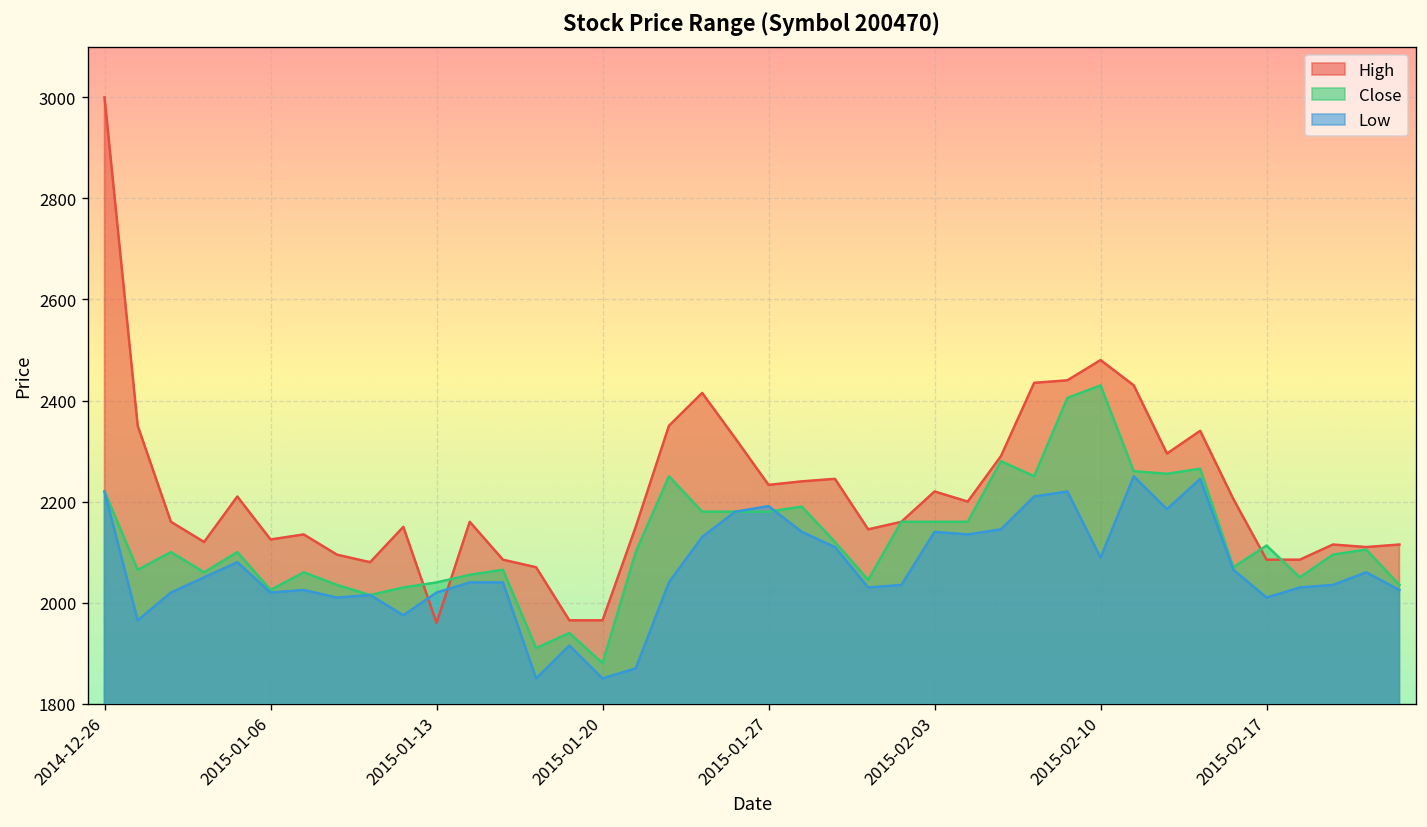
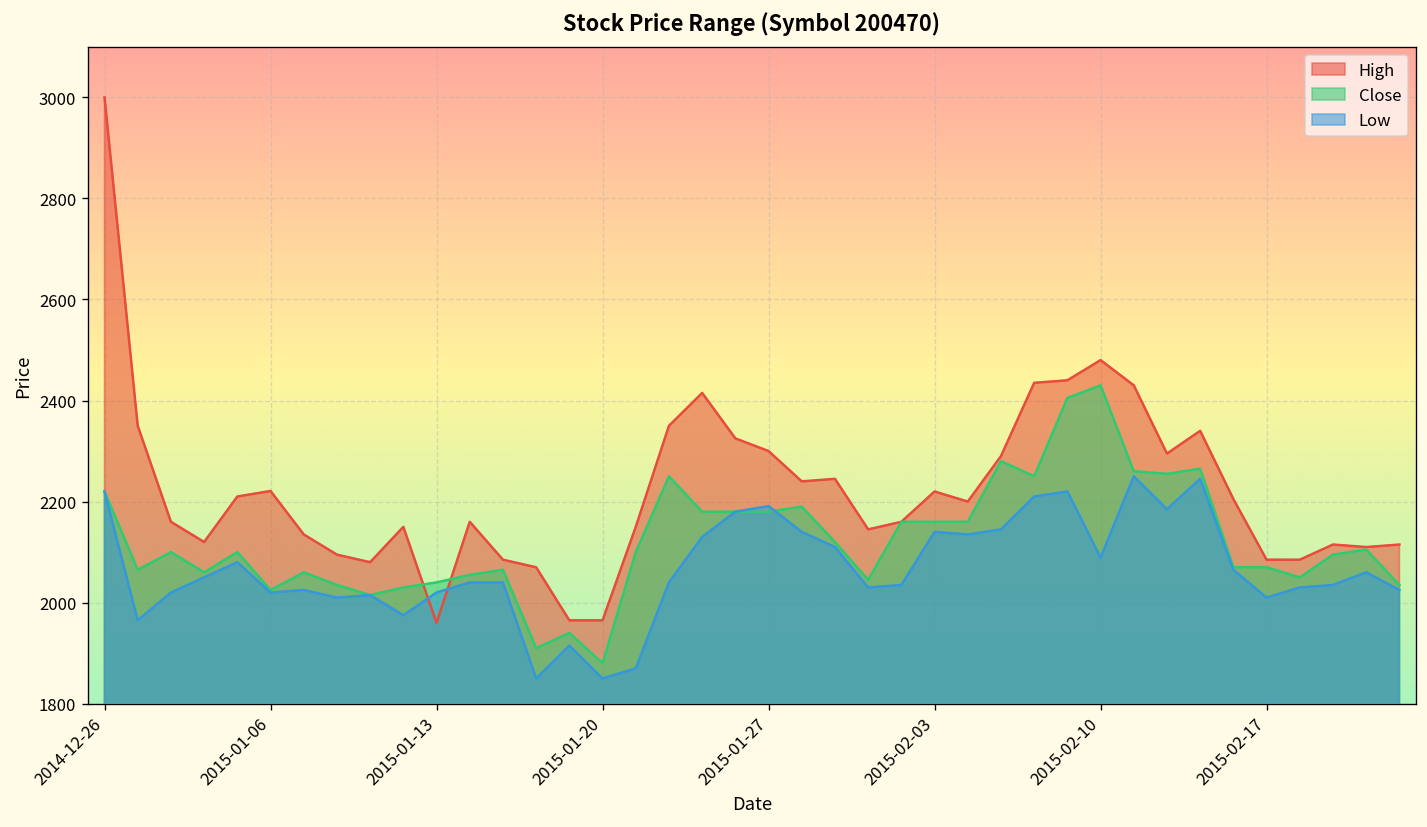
High, 2015-01-06: 2130 -> 2220
High, 2015-01-27: 2230 -> 2300
Close, 2015-02-17: 2110 -> 2070
